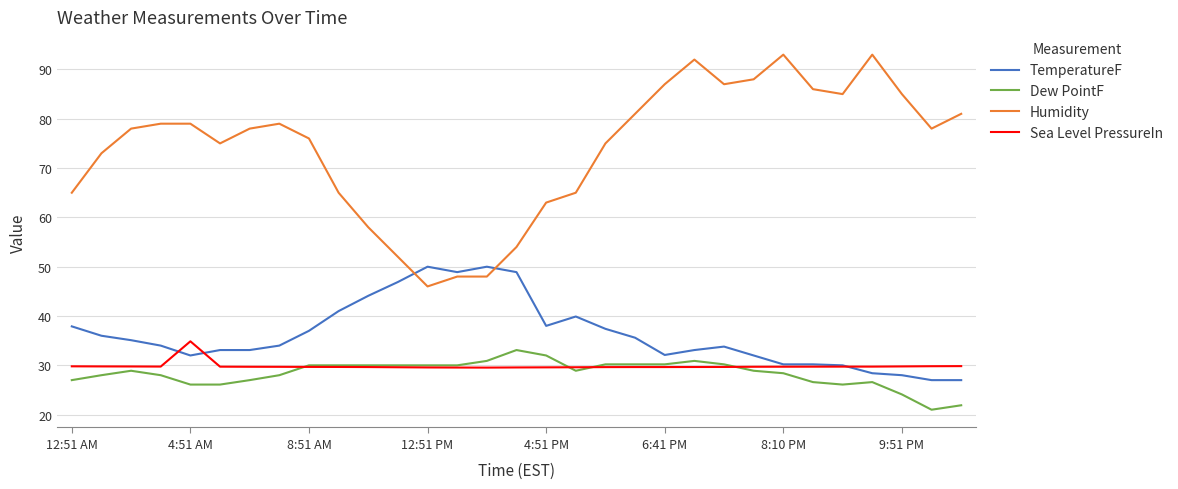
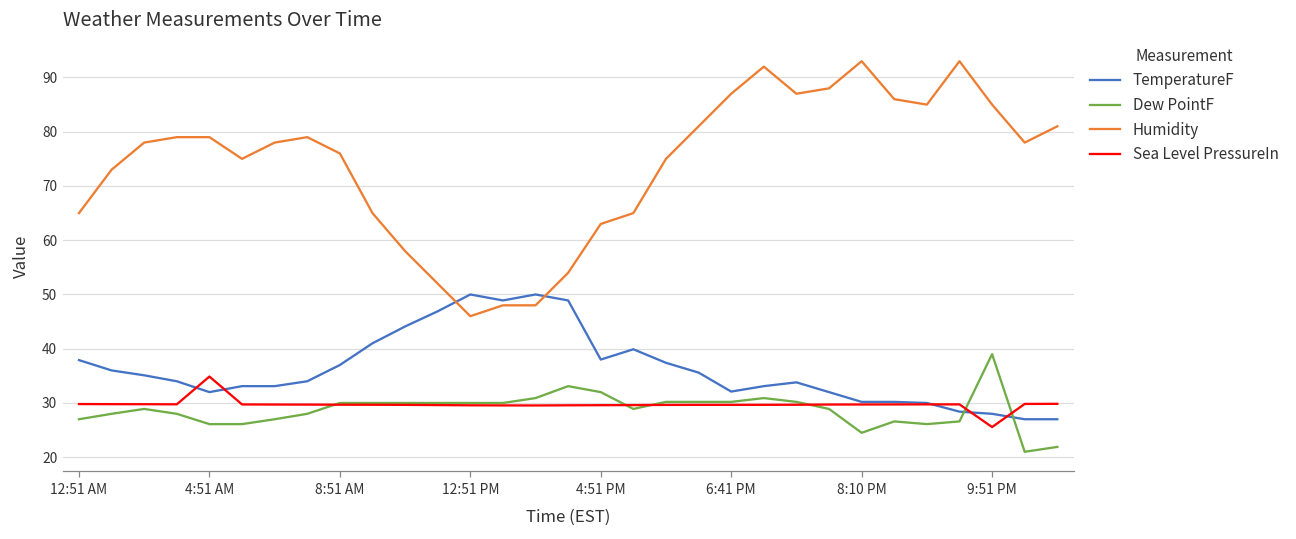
Dew PointF, 8:10 PM: 28 -> 25
Dew PointF, 9:51 PM: 24 -> 39
Sea Level PressureIn, 9:51 PM: 30 -> 26
